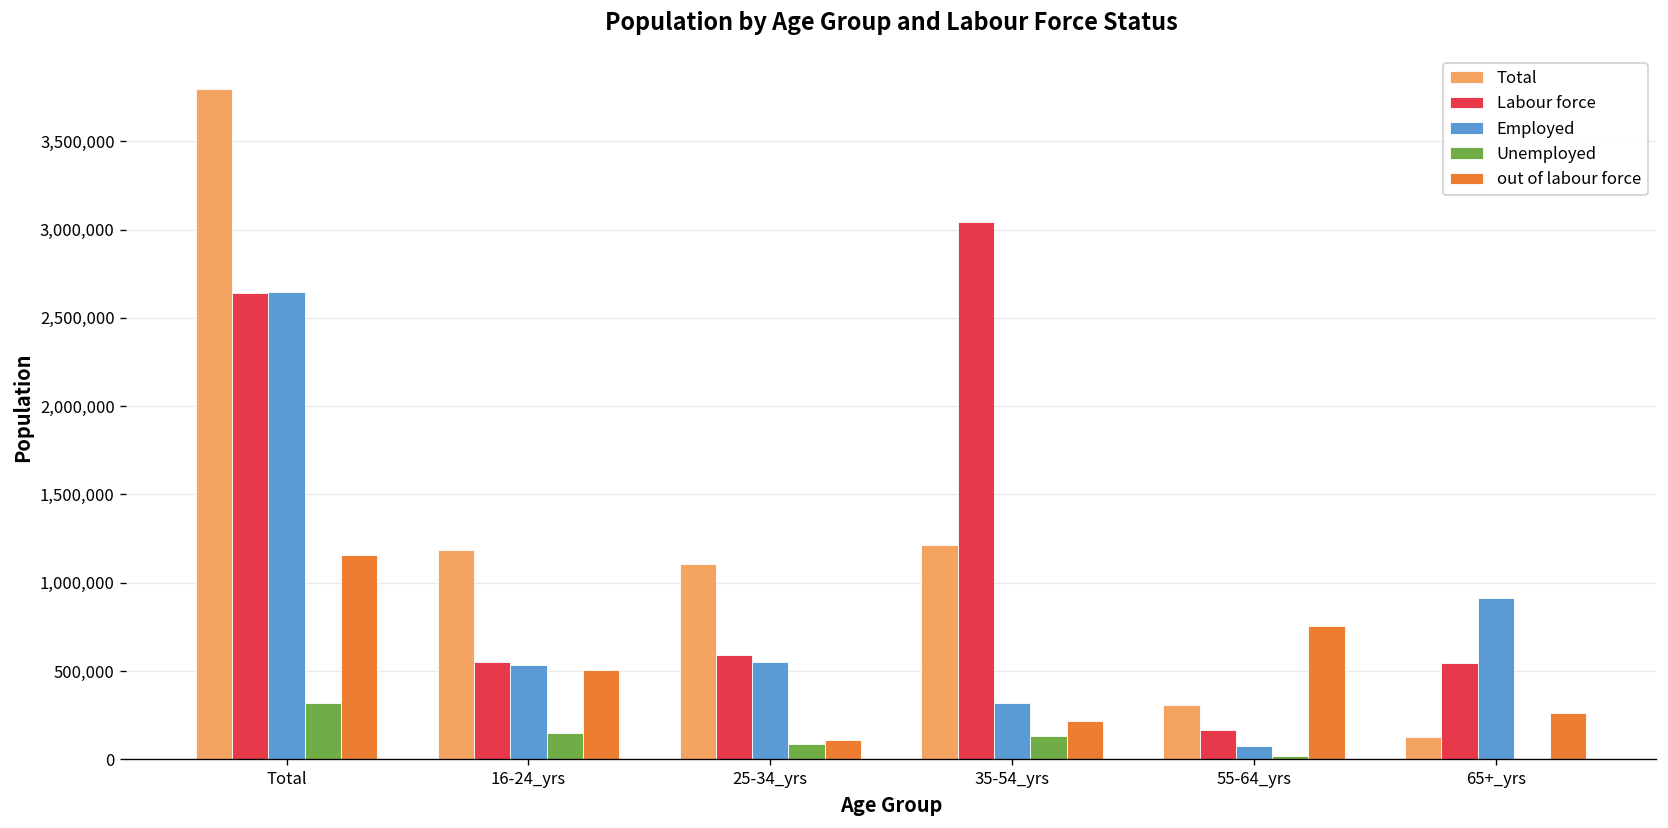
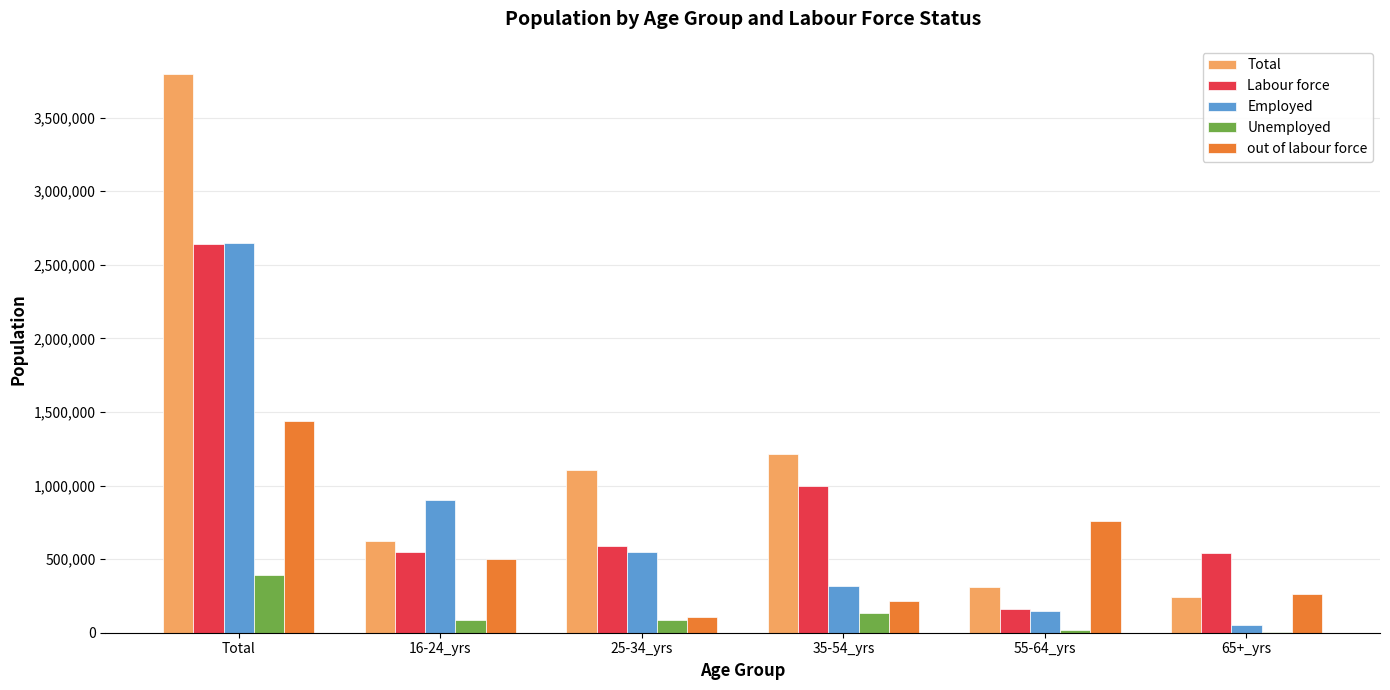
Unemployed, Total: 320,000 -> 390,000
out of labour force, Total: 1,160,000 -> 1,440,000
Total, 16-24_yrs: 1,180,000 -> 620,000
Employed, 16-24_yrs: 530,000 -> 900,000
Unemployed, 16-24_yrs: 150,000 -> 80,000
Labour force, 35-54_yrs: 3,040,000 -> 1,000,000
Employed, 55-64_yrs: 70,000 -> 150,000
Total, 65+_yrs: 130,000 -> 240,000
Employed, 65+_yrs: 910,000 -> 50,000
